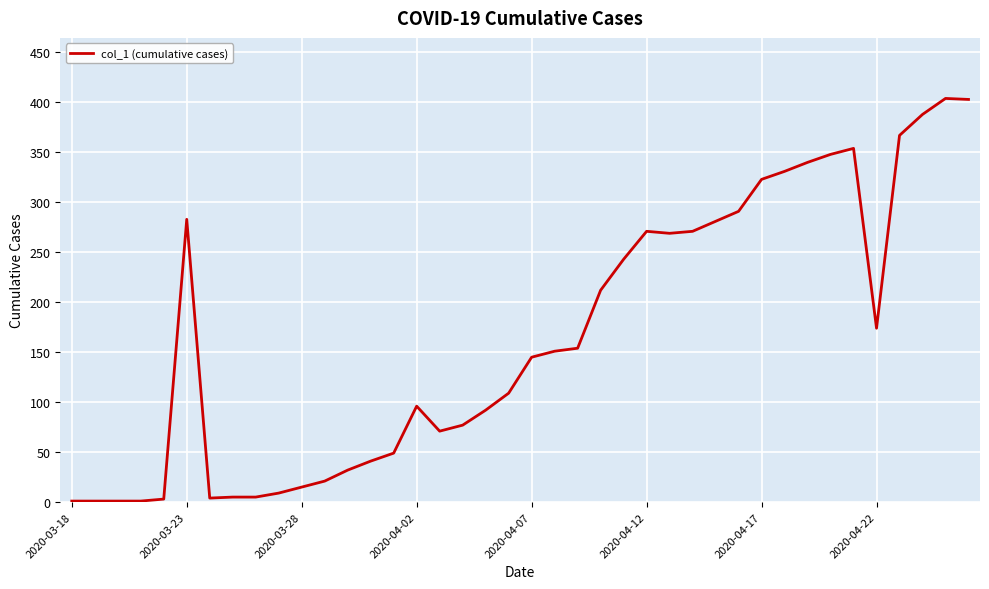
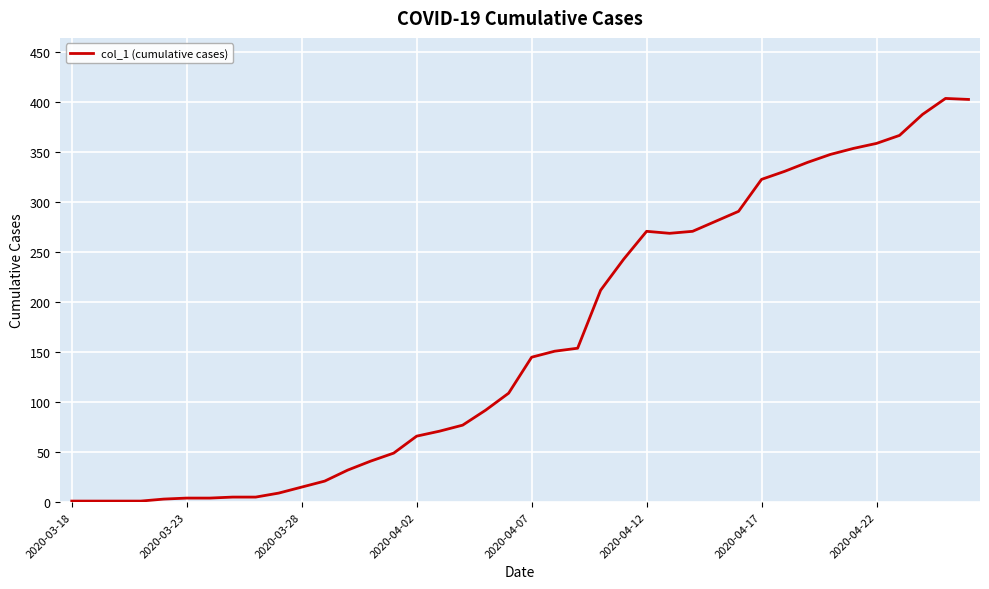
2020-03-23: 280 -> 0
2020-04-02: 100 -> 70
2020-04-22: 170 -> 360
